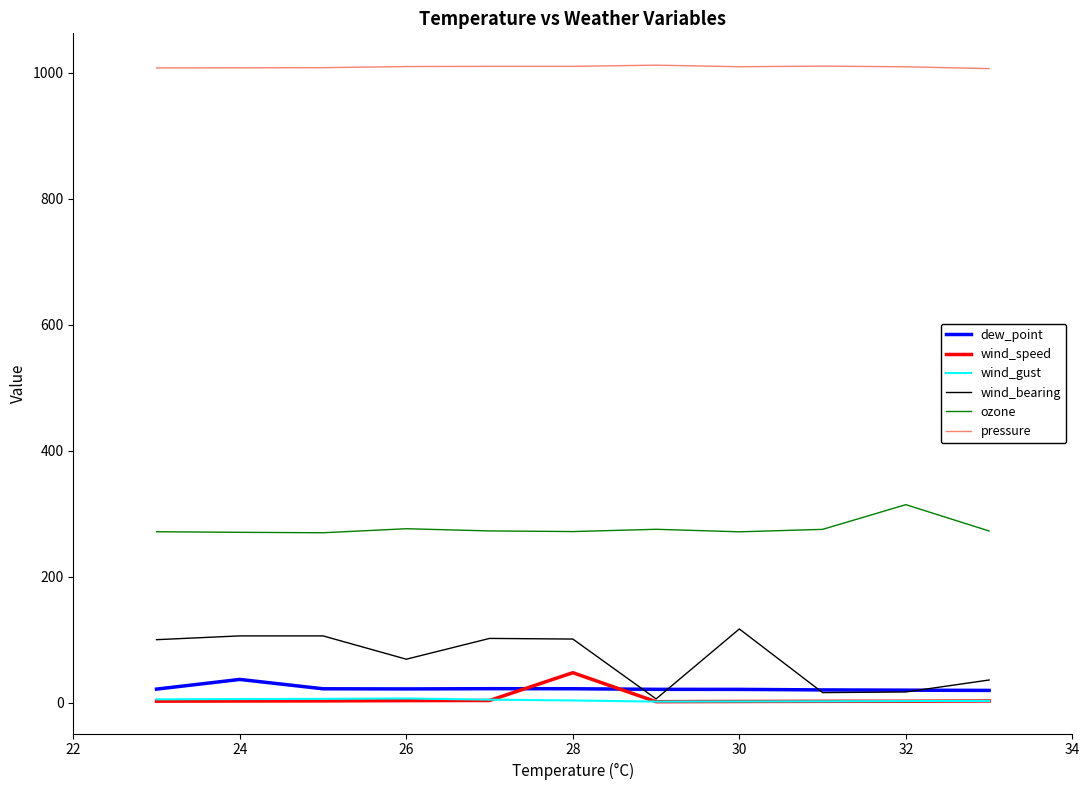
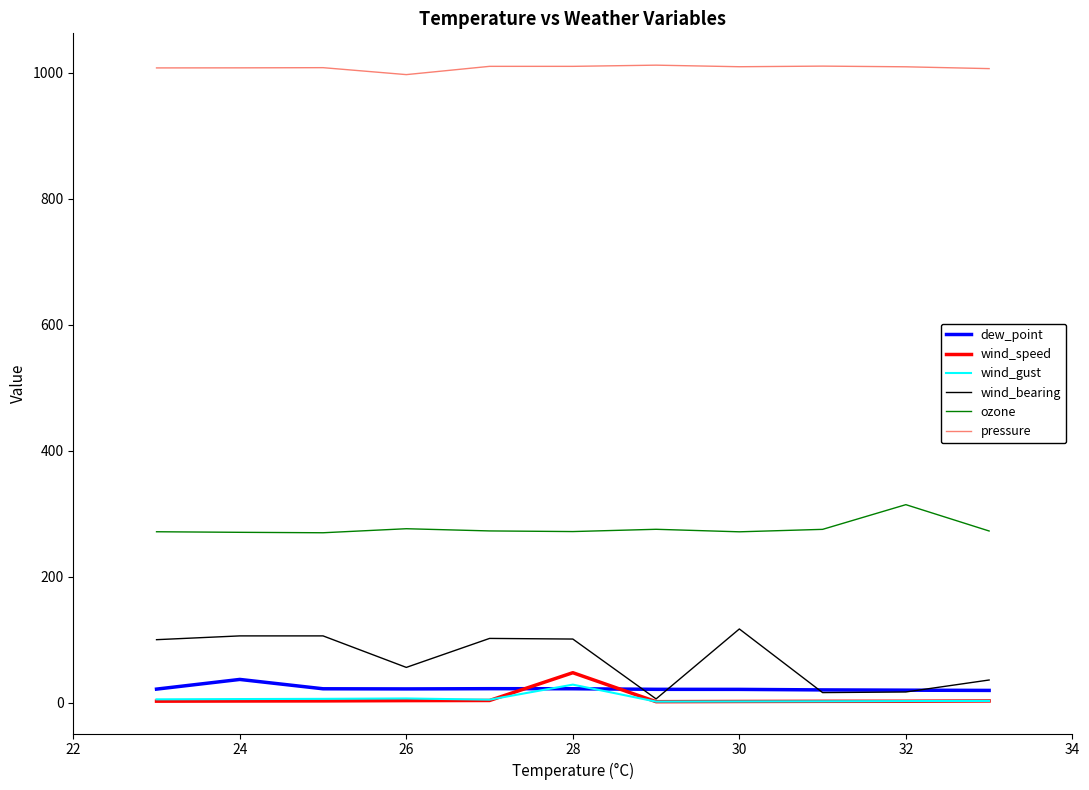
wind_bearing, 26: 70 -> 60
pressure, 26: 1010 -> 1000
wind_gust, 28: 0 -> 30
